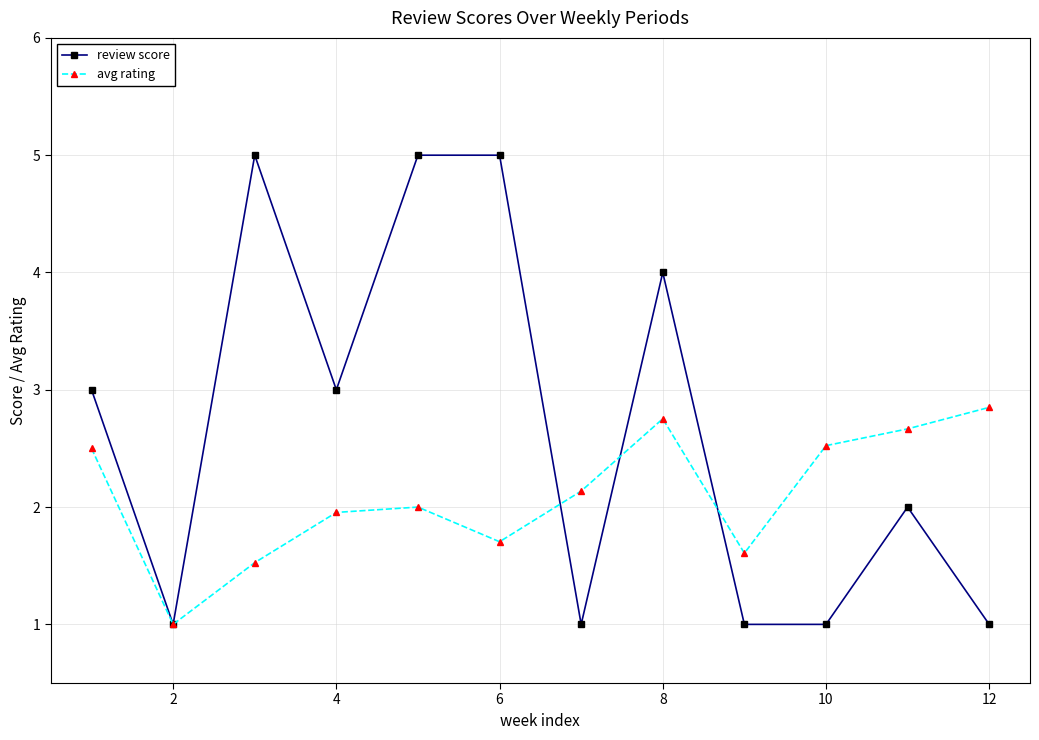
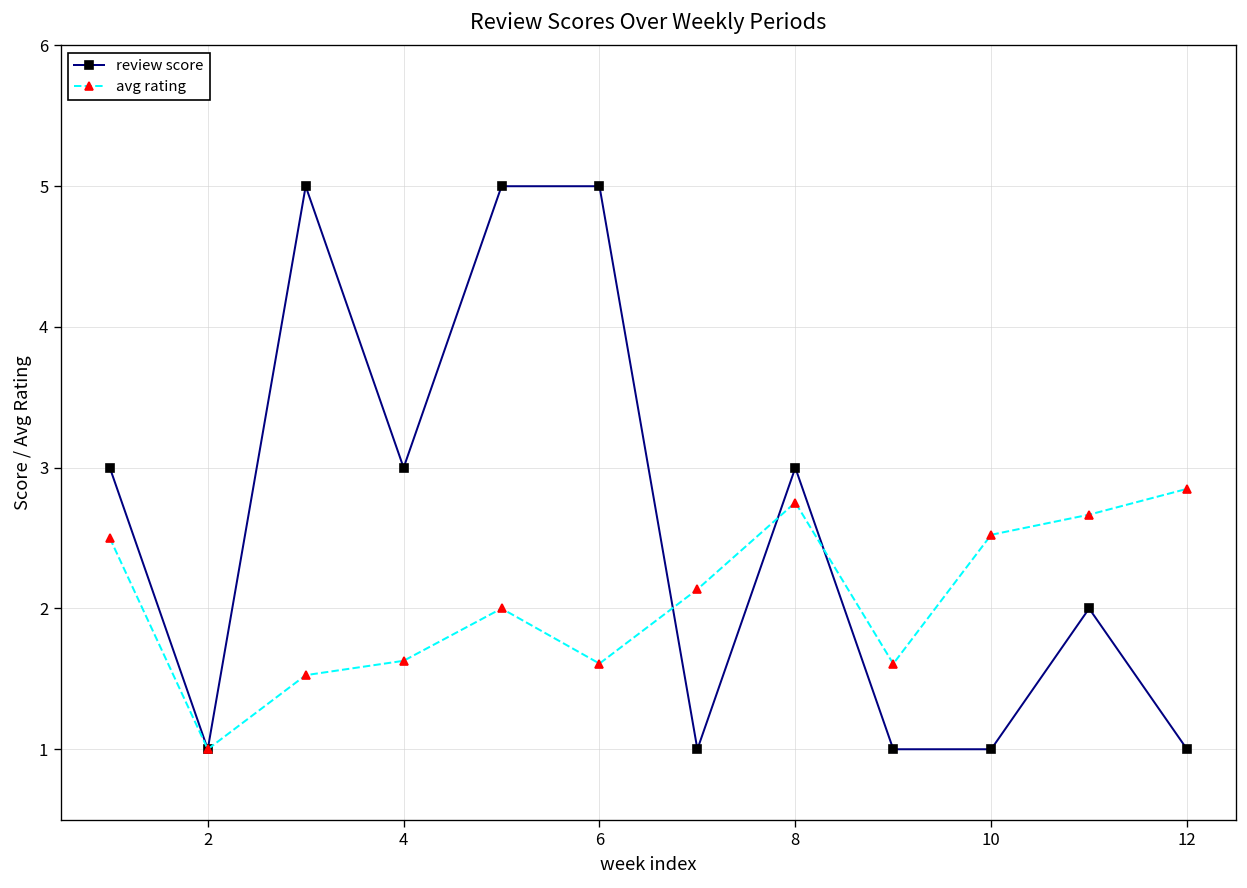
avg rating, 4: 1.95 -> 1.63
avg rating, 6: 1.70 -> 1.61
review score, 8: 4 -> 3
